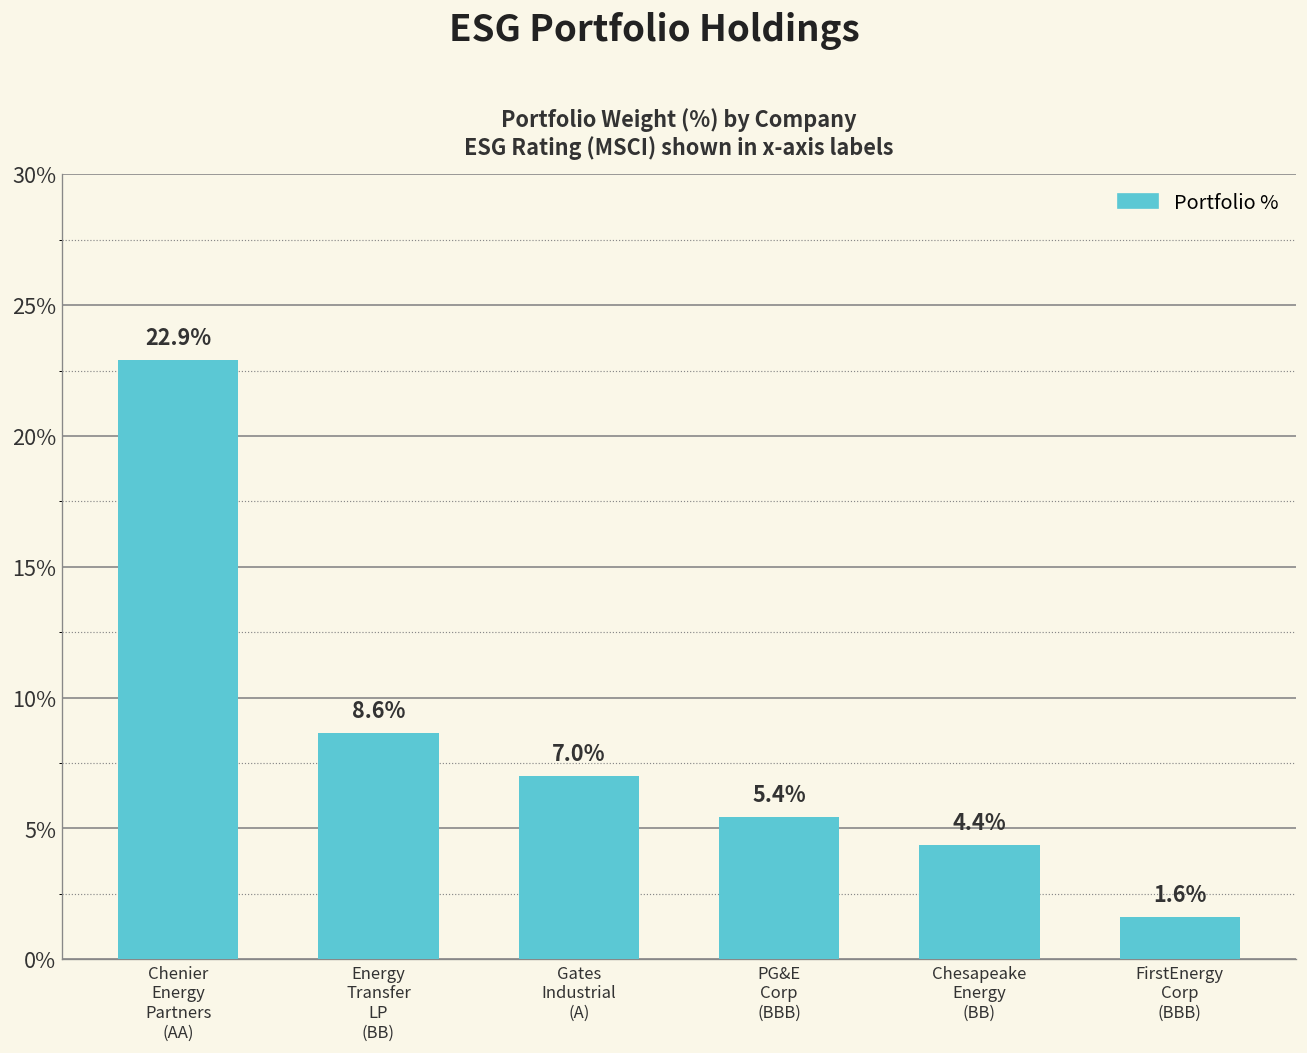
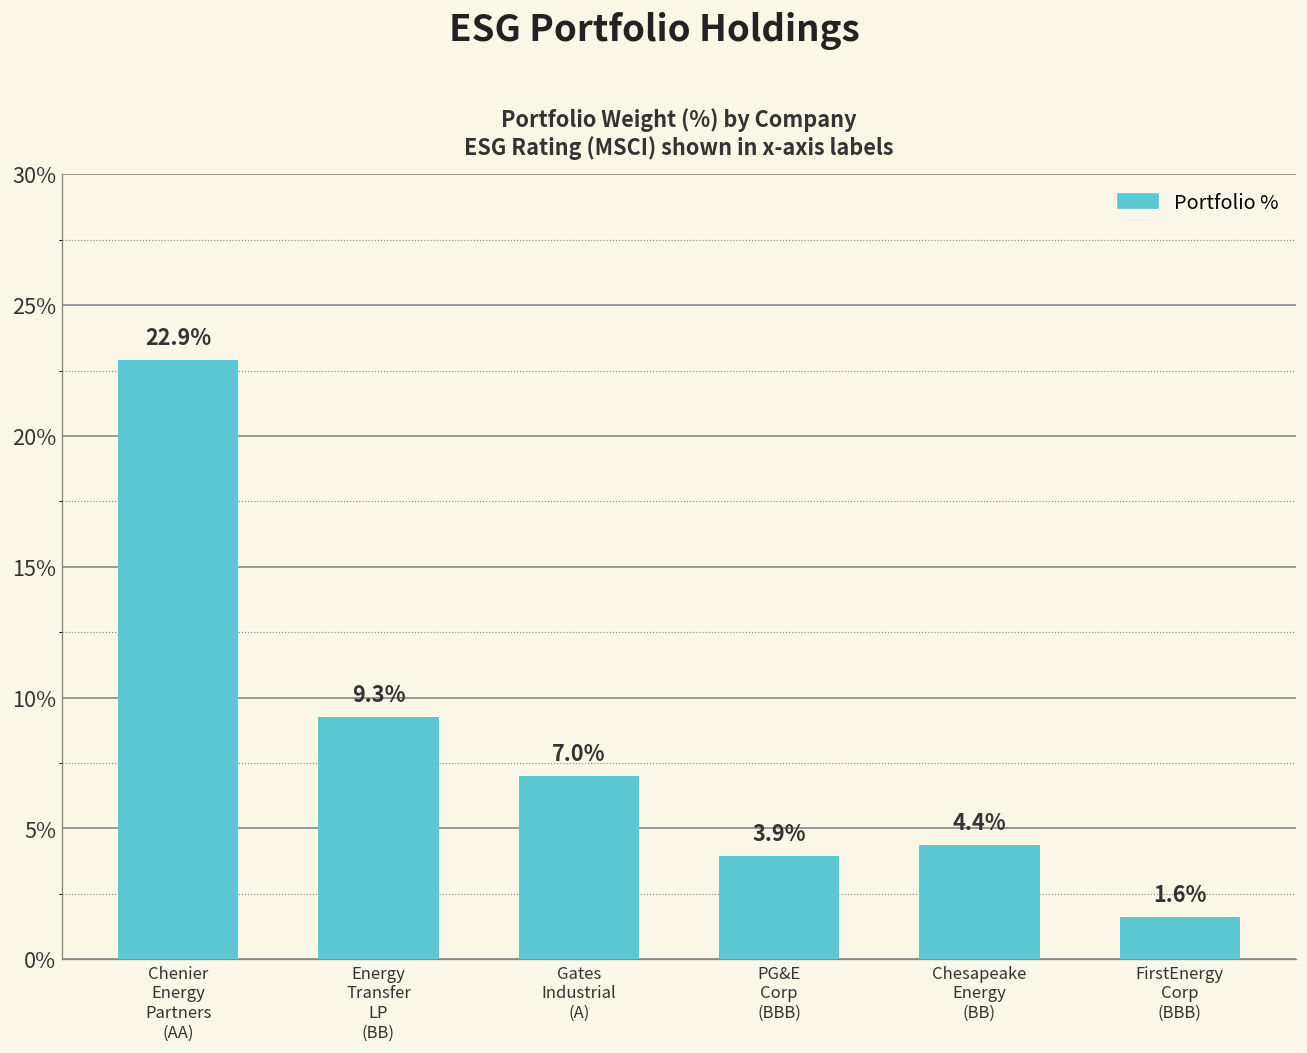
Energy Transfer LP (BB): 8.6% -> 9.3%
PG&E Corp (BBB): 5.4% -> 3.9%
